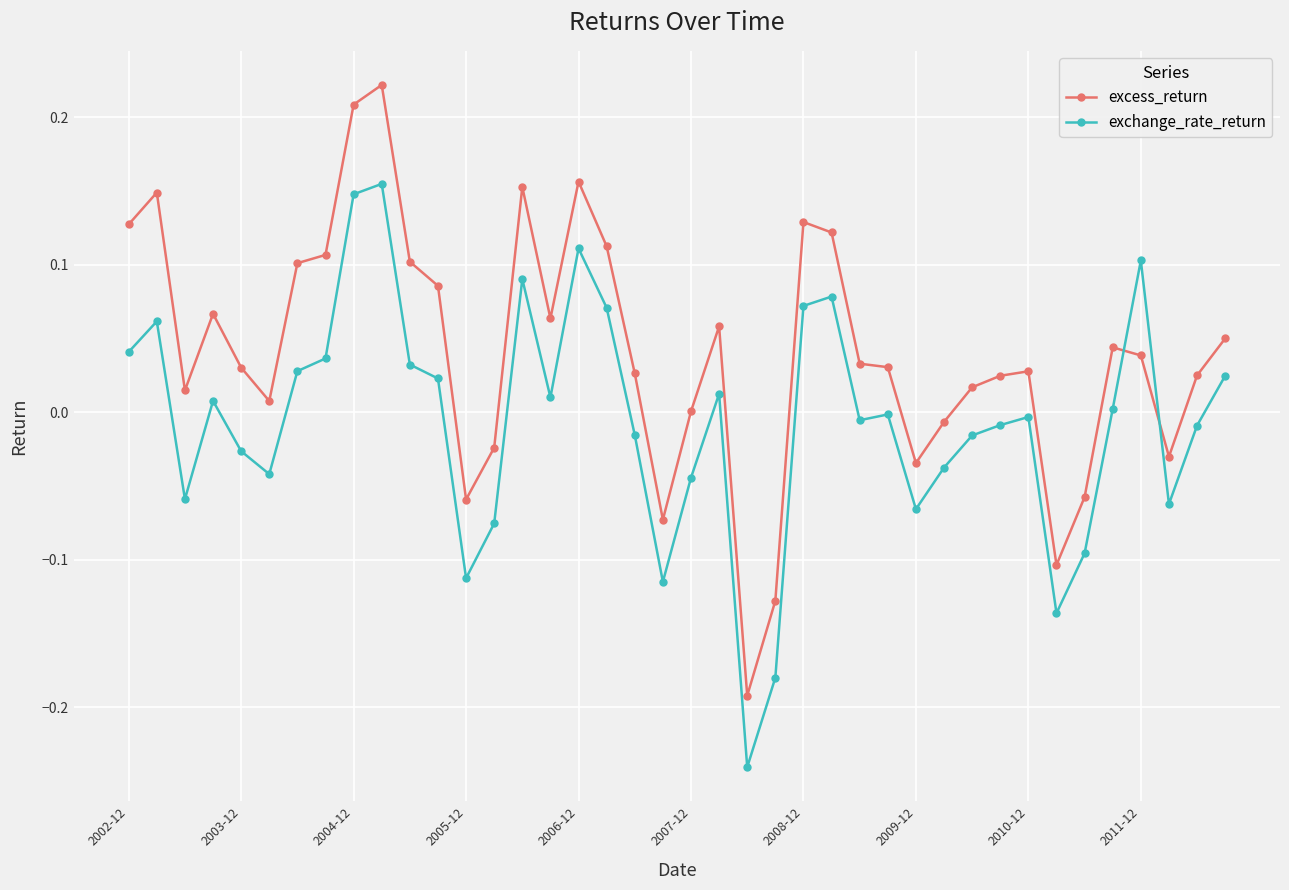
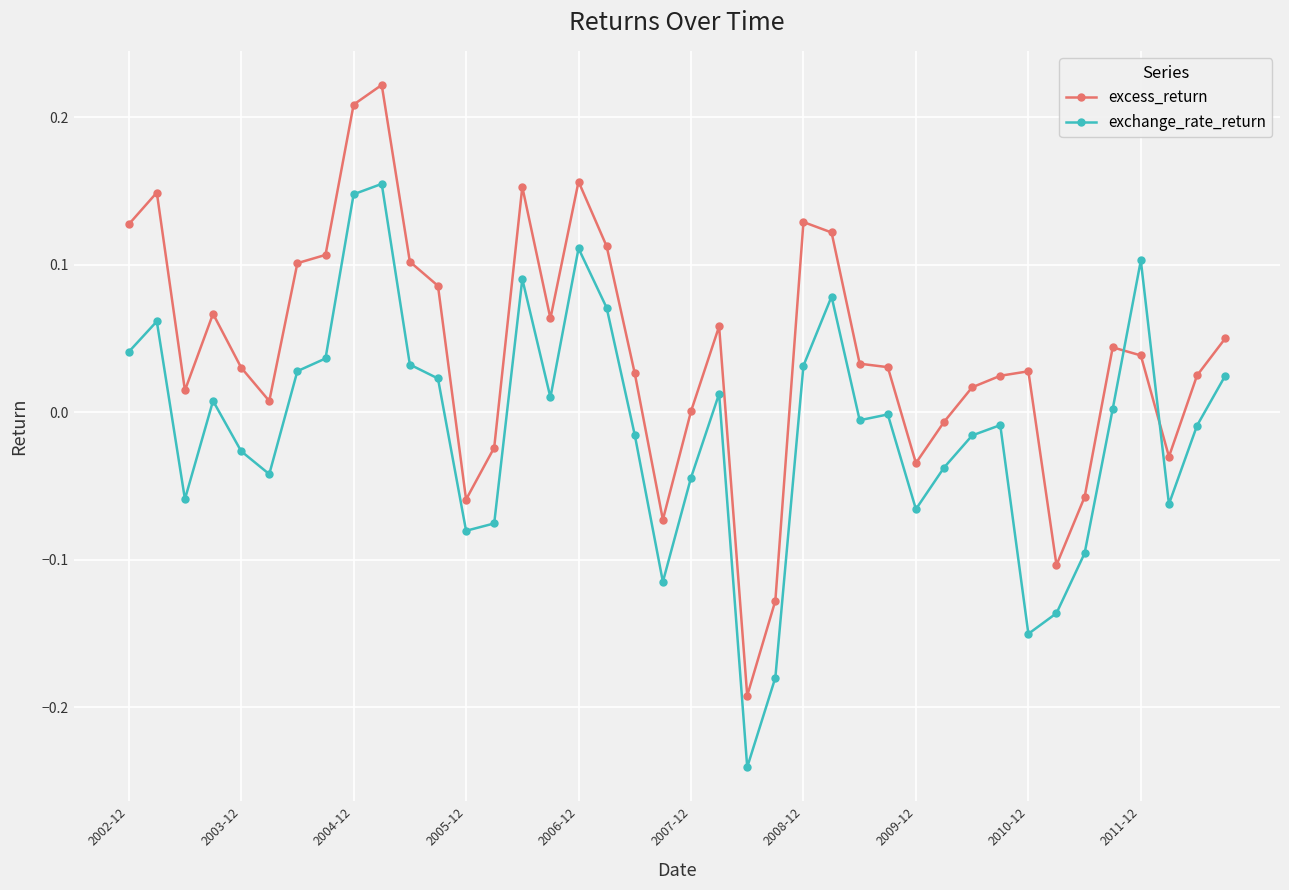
exchange_rate_return, 2005-12: -0.112 -> -0.080
exchange_rate_return, 2008-12: 0.072 -> 0.032
exchange_rate_return, 2010-12: -0.003 -> -0.150
